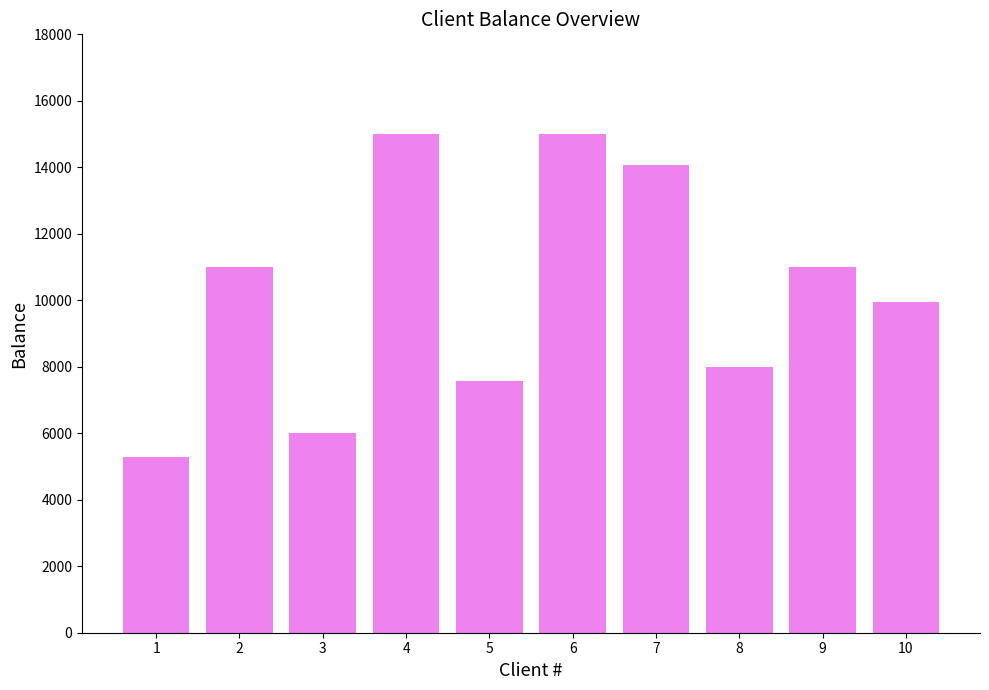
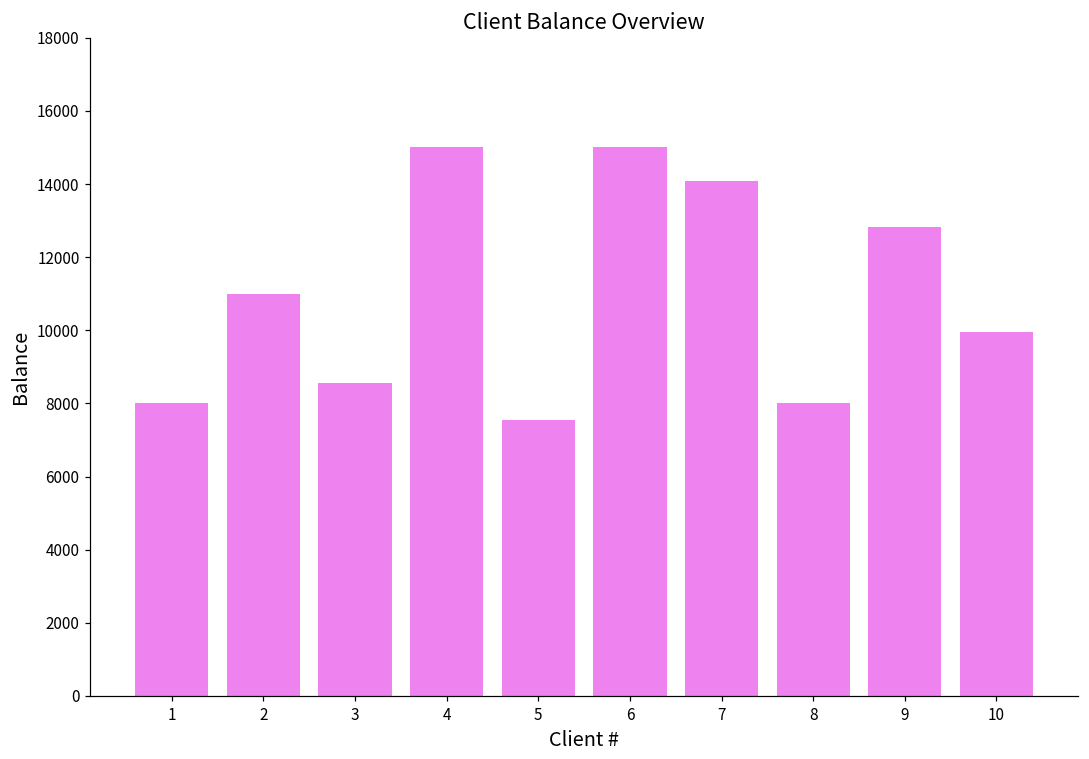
1: 5300 -> 8000
3: 6000 -> 8600
9: 11000 -> 12800
